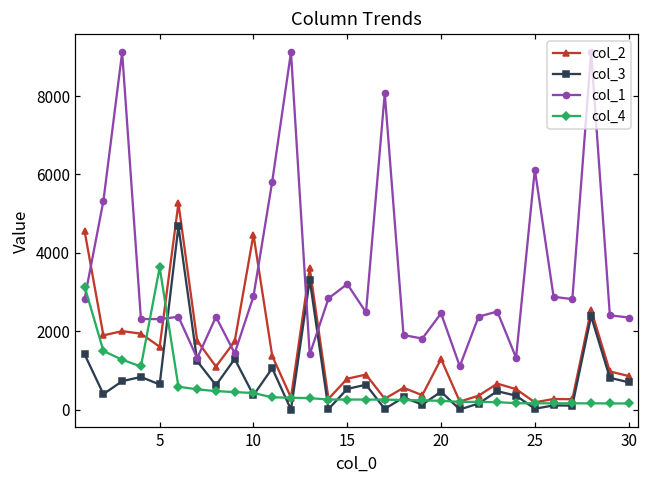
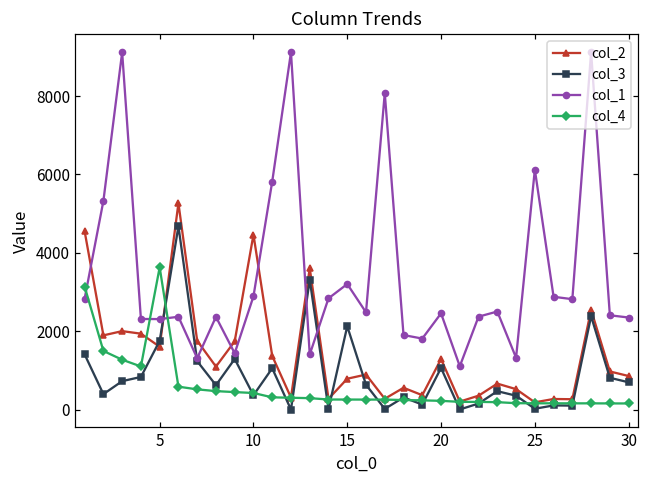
col_3, 5: 600 -> 1800
col_3, 15: 500 -> 2100
col_3, 20: 500 -> 1100
